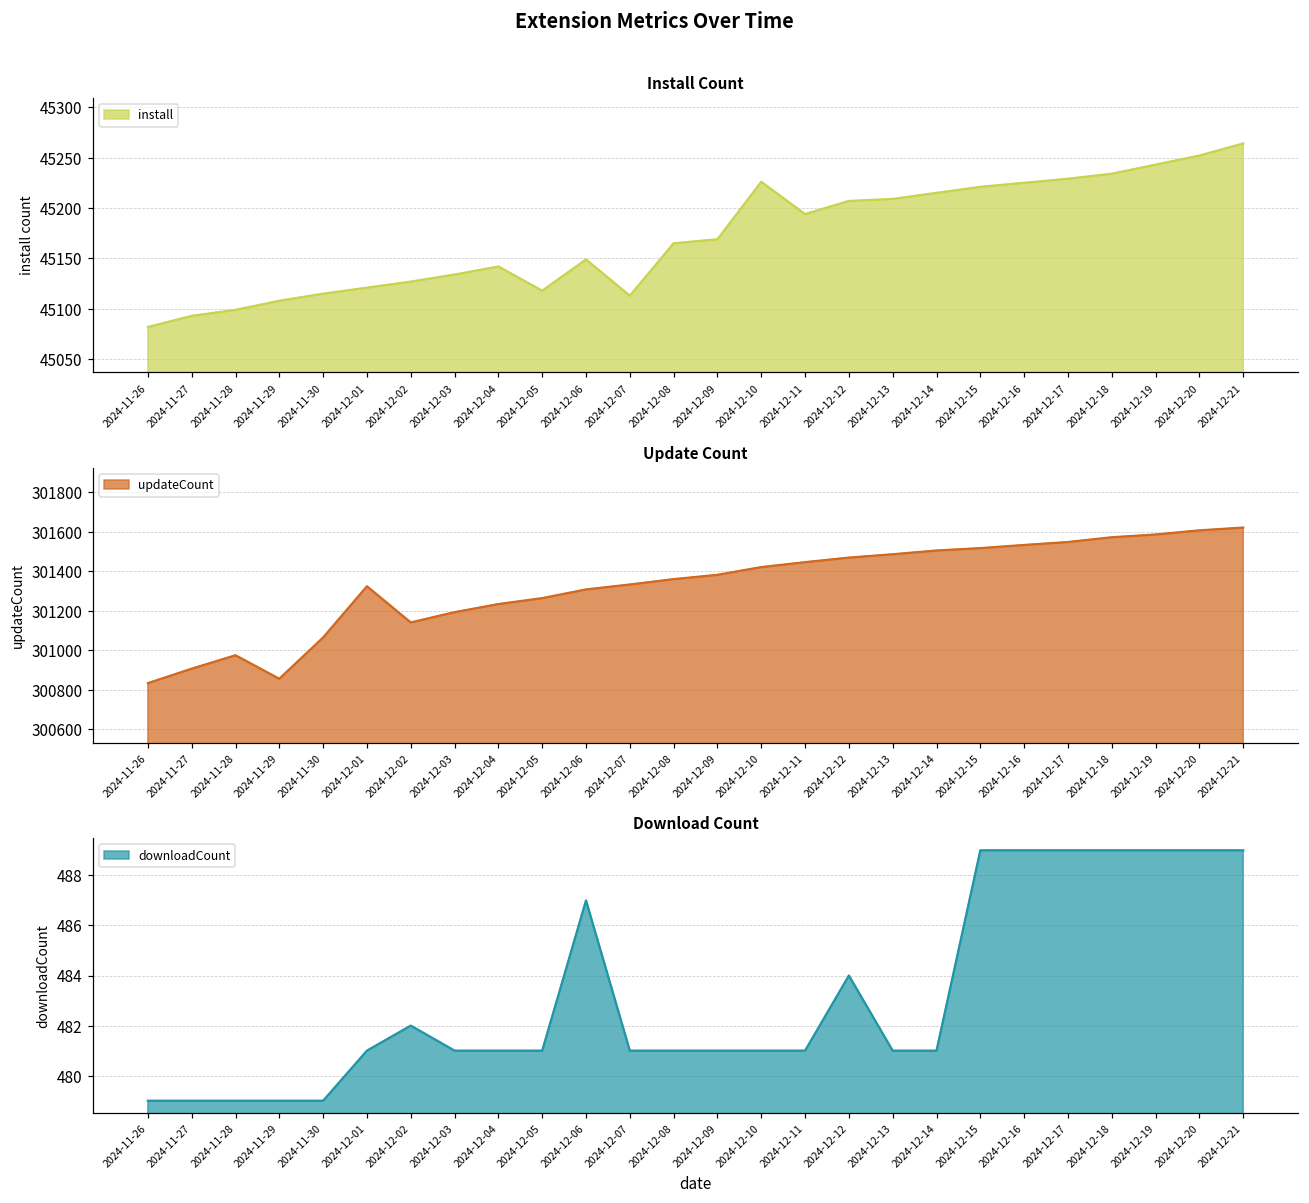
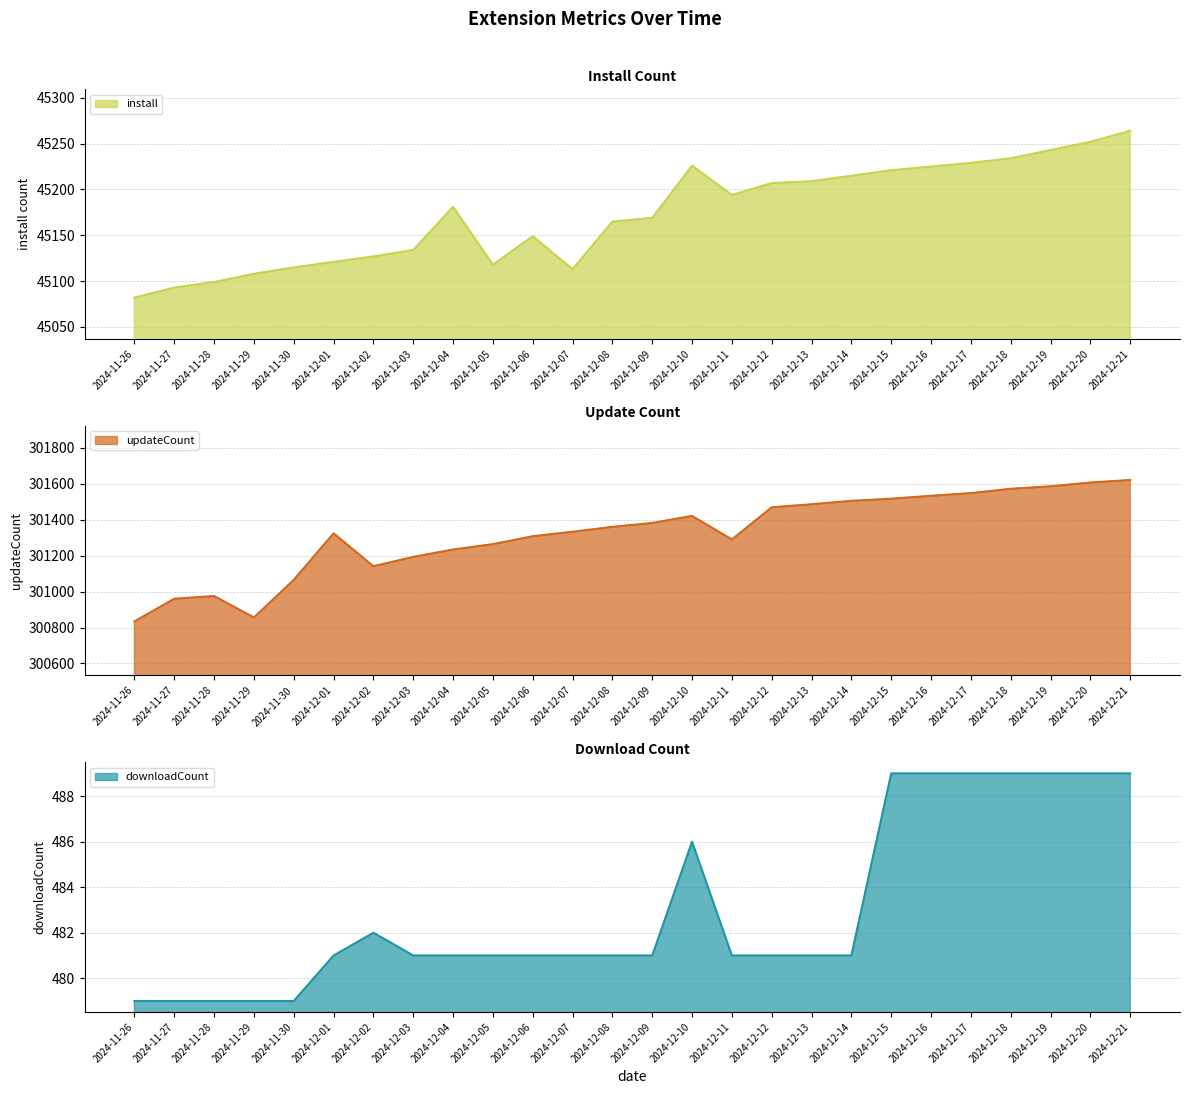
Install Count, 2024-12-04: 45140 -> 45180
Update Count, 2024-11-27: 300910 -> 300960
Update Count, 2024-12-11: 301450 -> 301290
Download Count, 2024-12-06: 487 -> 481
Download Count, 2024-12-10: 481 -> 486
Download Count, 2024-12-12: 484 -> 481
